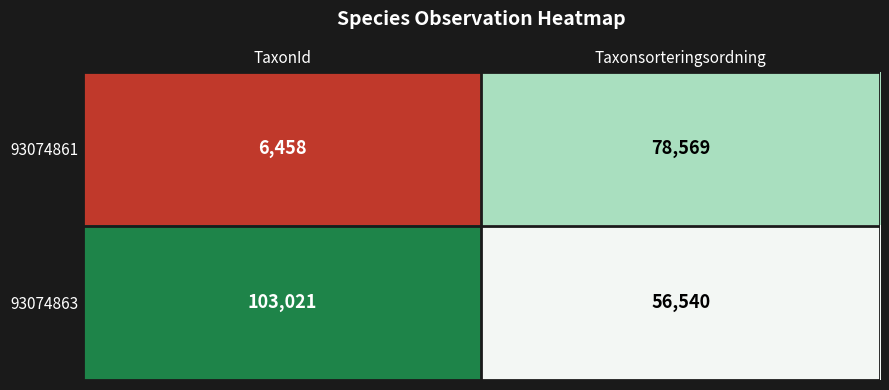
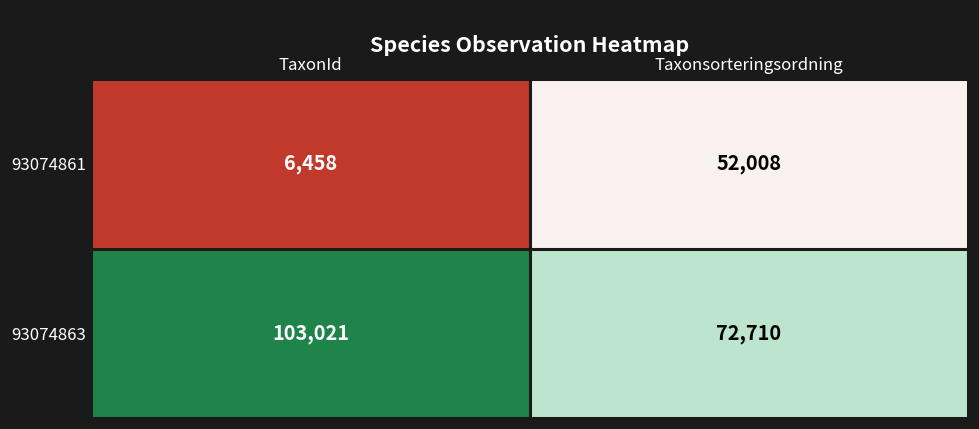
93074861, Taxonsorteringsordning: 78,569 -> 52,008
93074863, Taxonsorteringsordning: 56,540 -> 72,710
